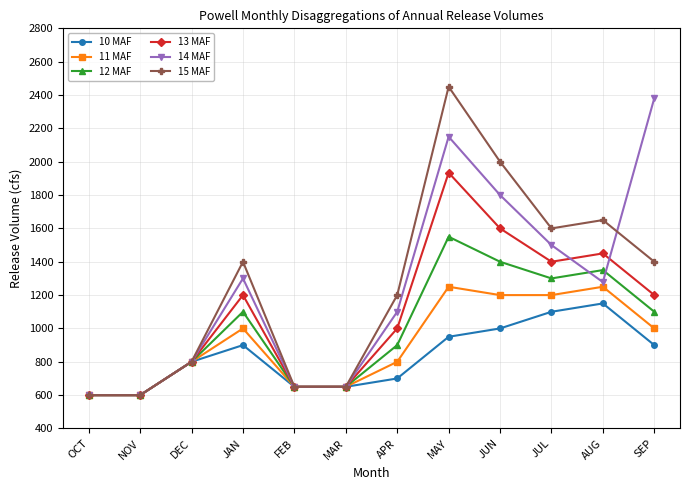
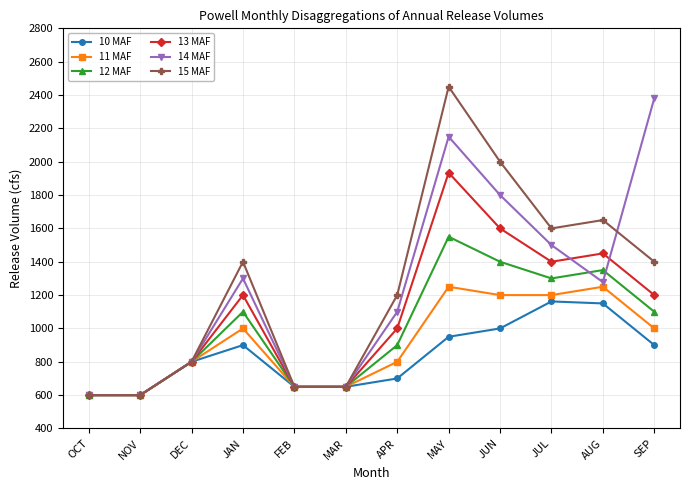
10 MAF, JUL: 1100 -> 1160
